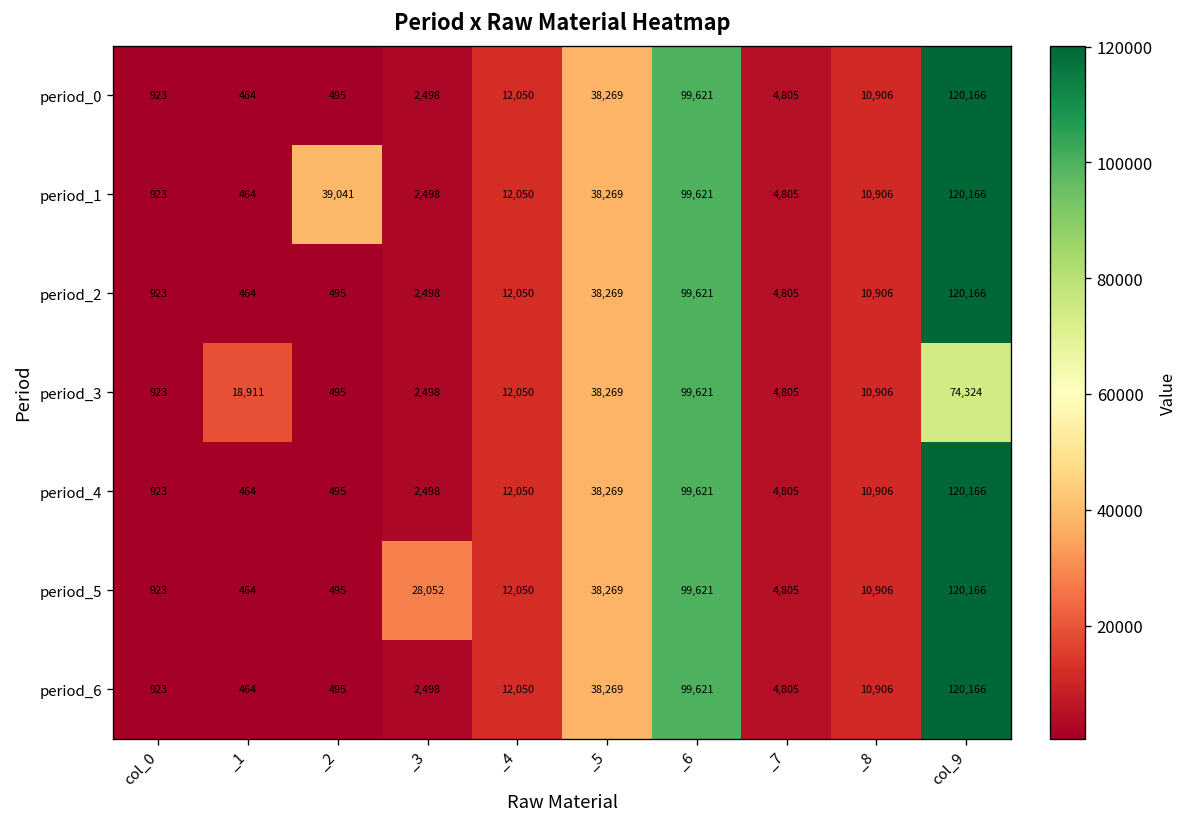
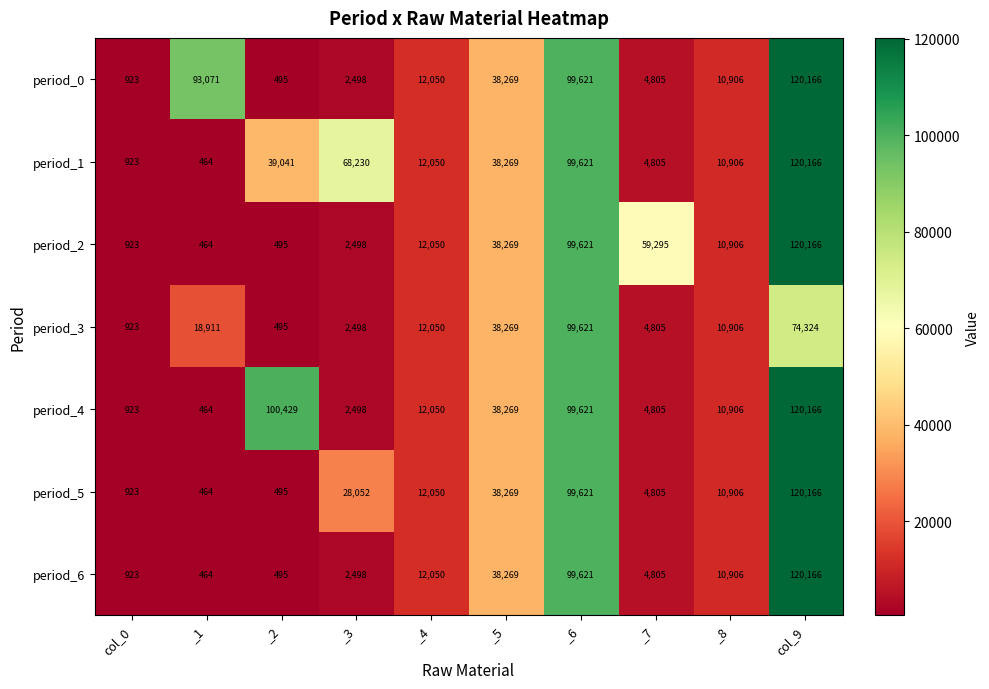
period_0, _1: 464 -> 93,071
period_1, _3: 2,498 -> 68,230
period_2, _7: 4,805 -> 59,295
period_4, _2: 495 -> 100,429
